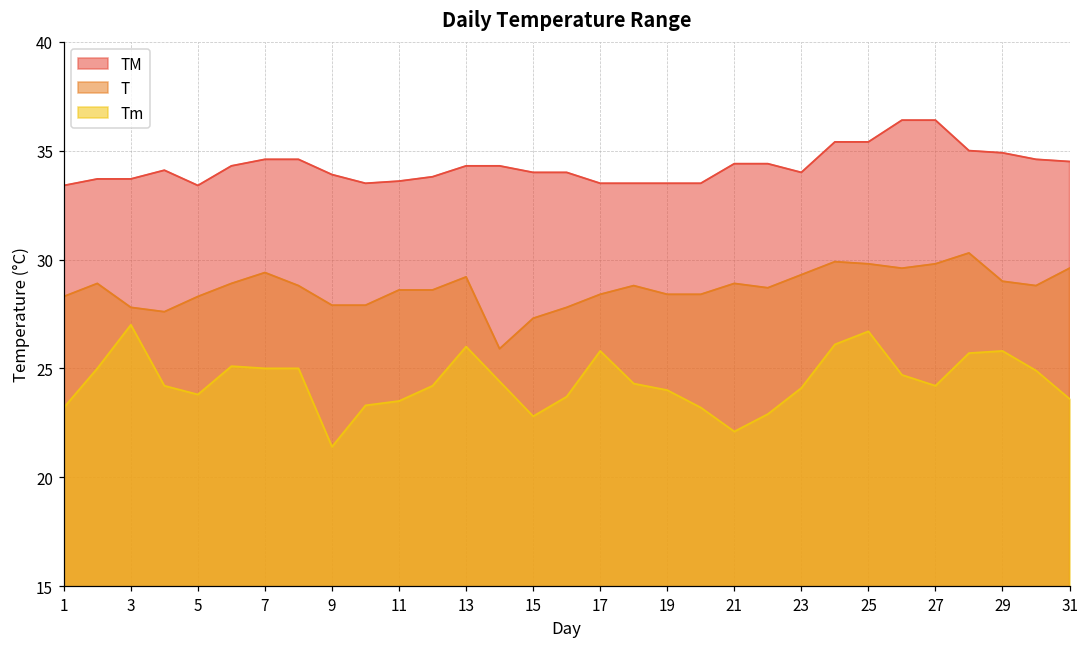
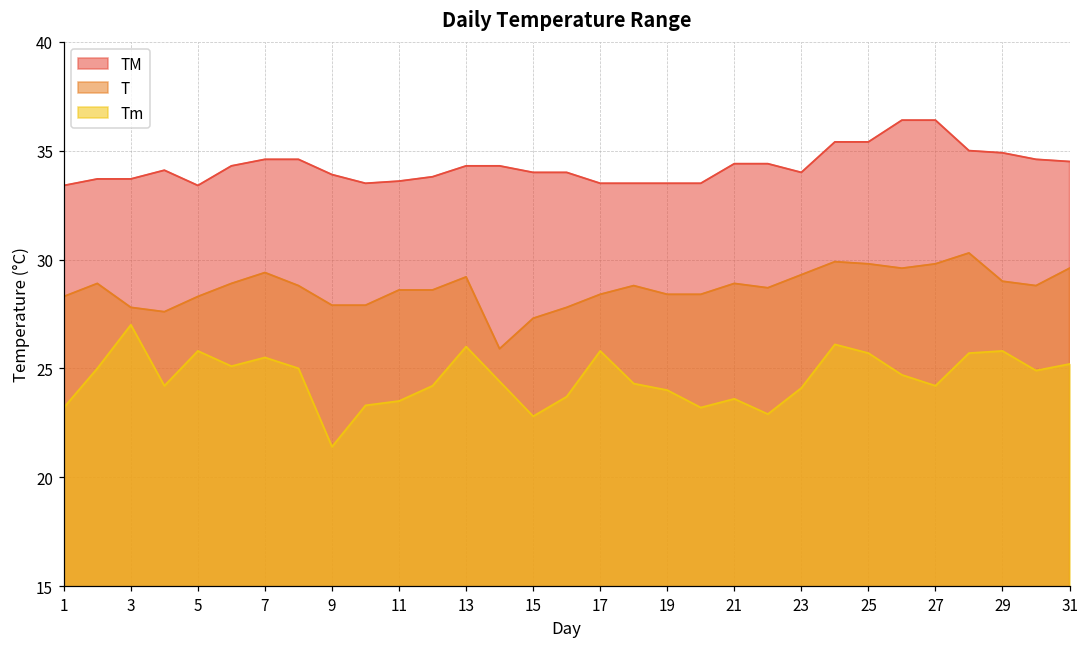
Tm, 5: 23.8 -> 25.8
Tm, 7: 25.0 -> 25.5
Tm, 21: 22.1 -> 23.6
Tm, 25: 26.7 -> 25.7
Tm, 31: 23.6 -> 25.2
